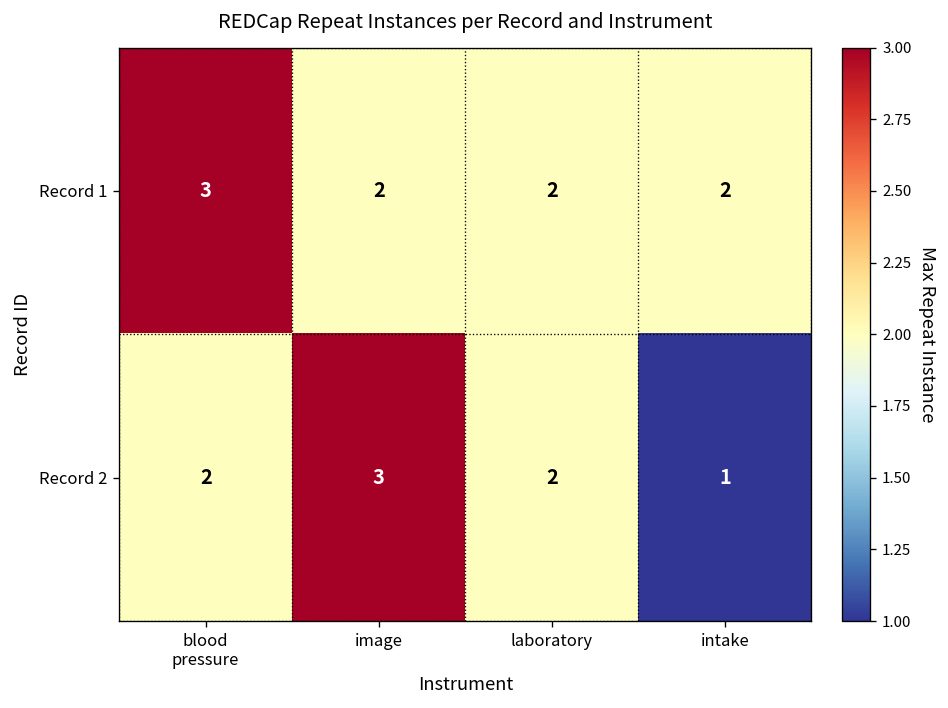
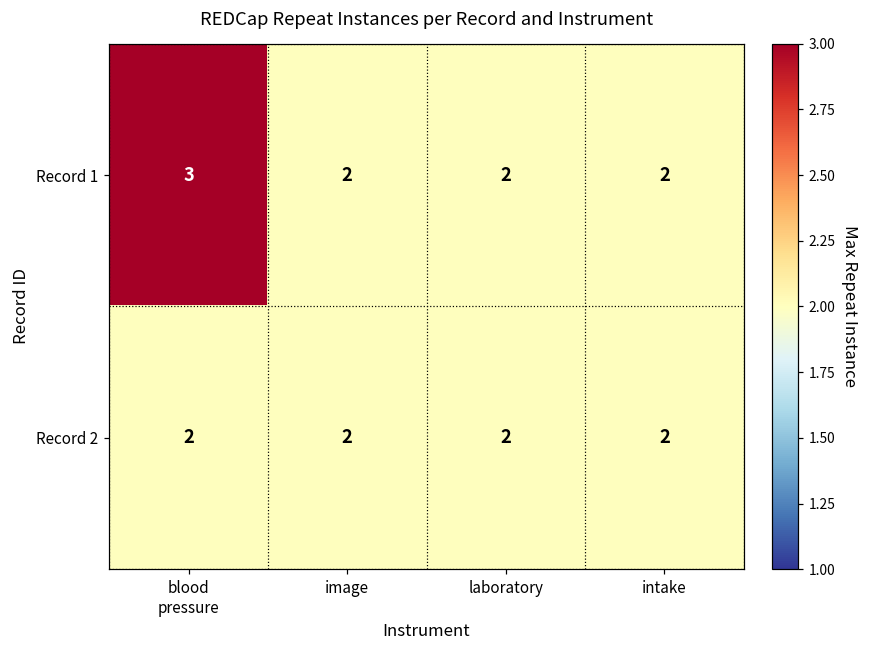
Record 2, image: 3 -> 2
Record 2, intake: 1 -> 2
